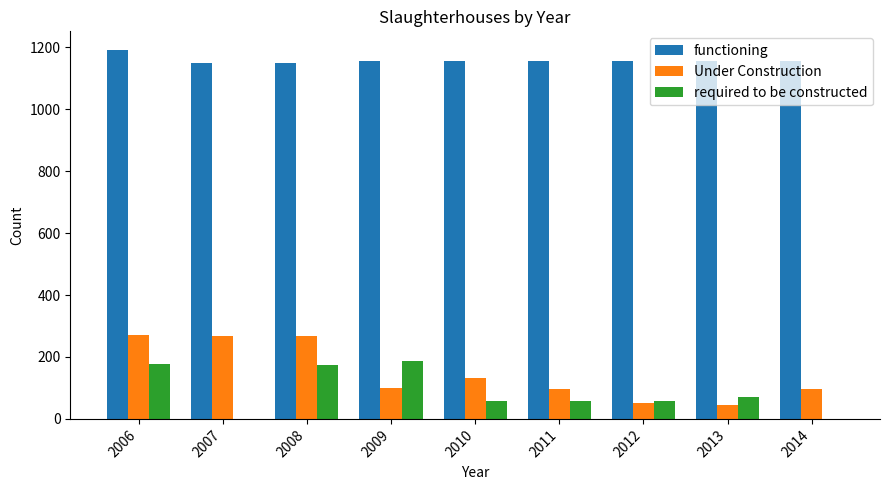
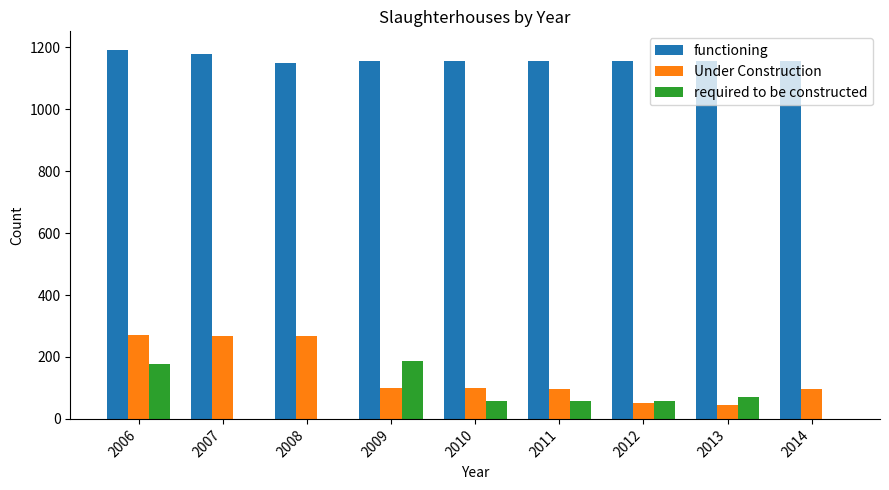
functioning, 2007: 1150 -> 1180
required to be constructed, 2008: 180 -> 0
Under Construction, 2010: 130 -> 100
